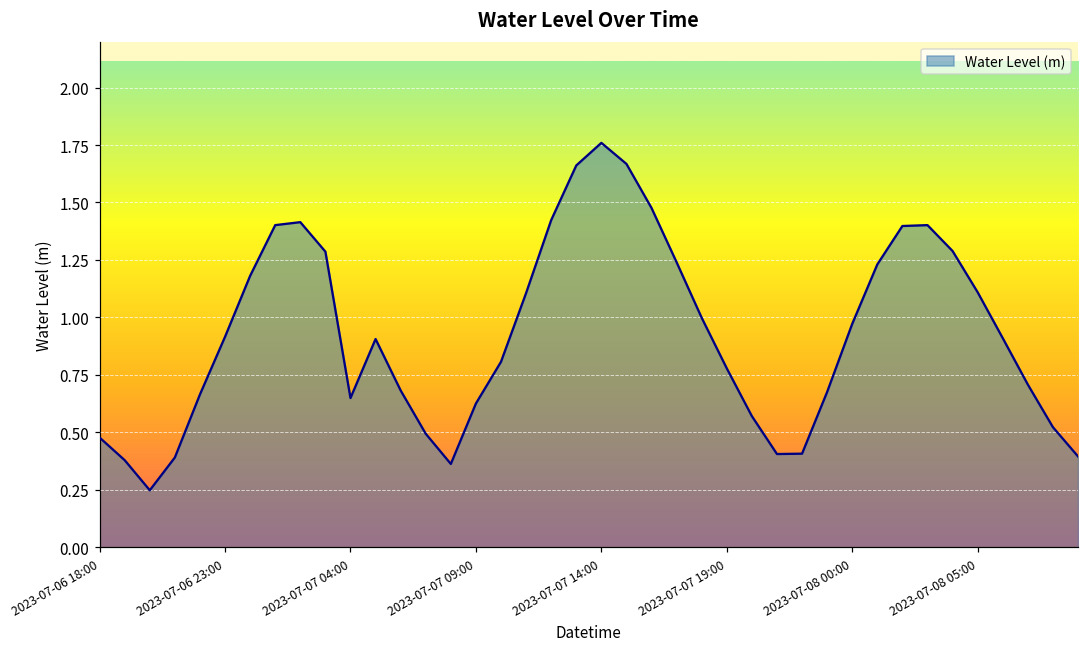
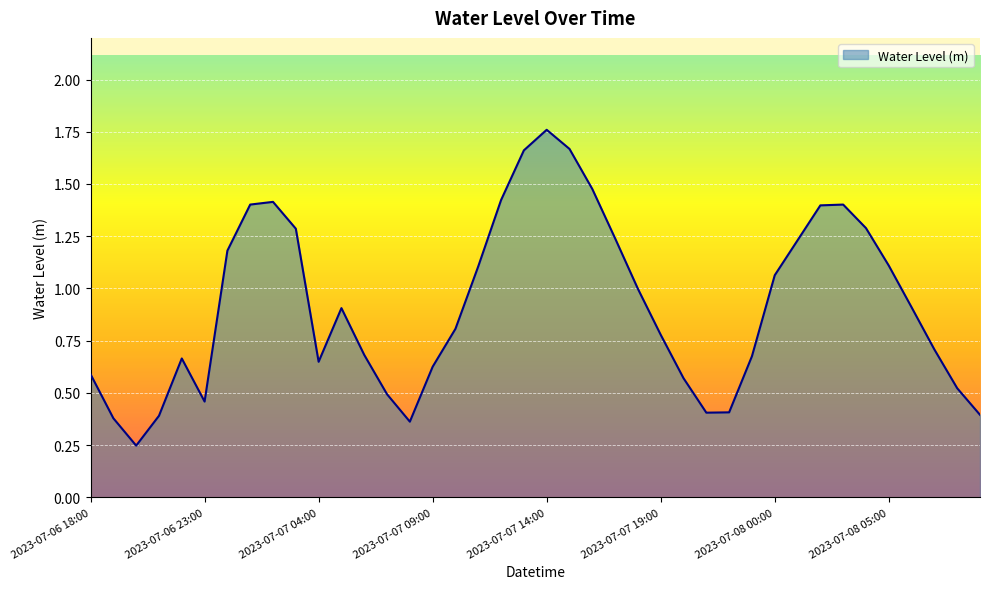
2023-07-06 18:00: 0.48 -> 0.59
2023-07-06 23:00: 0.92 -> 0.46
2023-07-08 00:00: 0.97 -> 1.06
